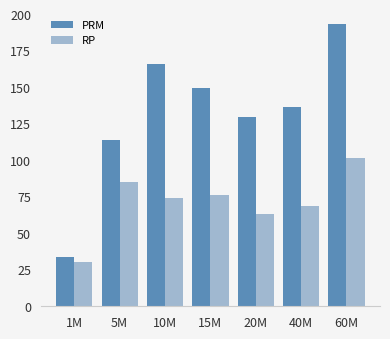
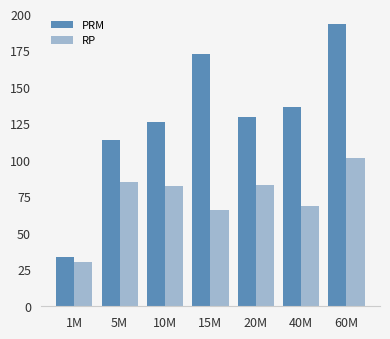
PRM, 10M: 166 -> 126
RP, 10M: 74 -> 82
PRM, 15M: 150 -> 173
RP, 15M: 76 -> 66
RP, 20M: 63 -> 83
